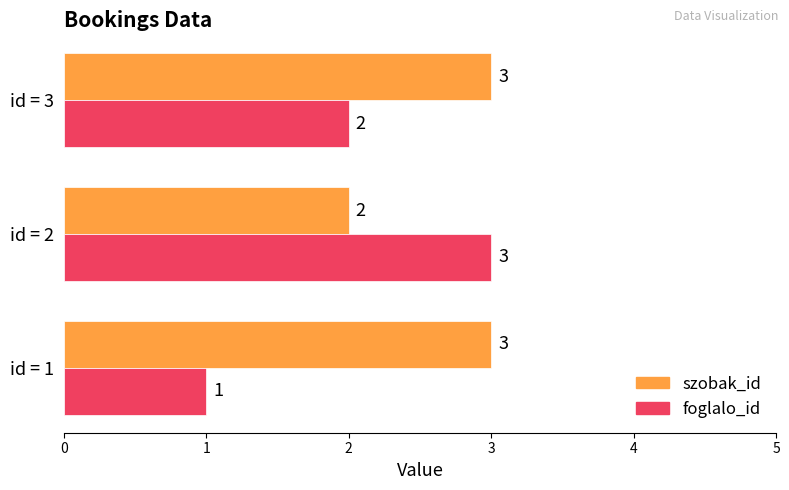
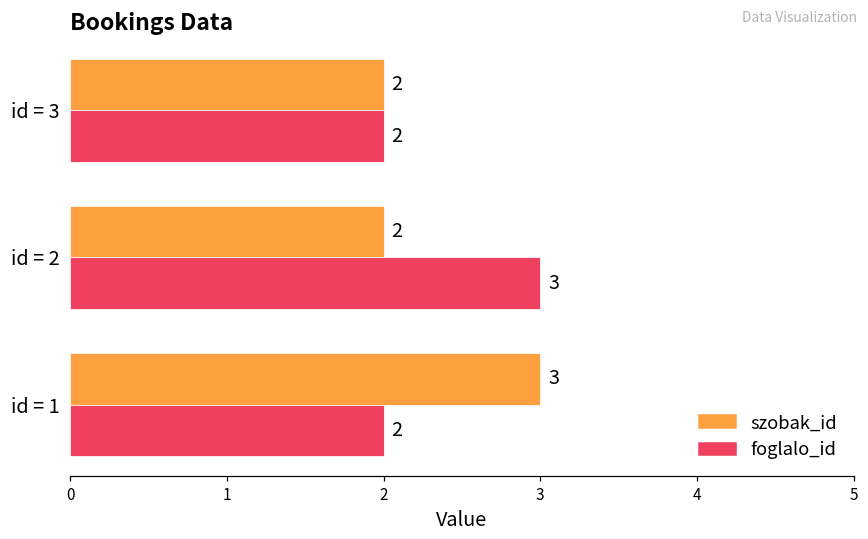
szobak_id, id = 3: 3 -> 2
foglalo_id, id = 1: 1 -> 2
